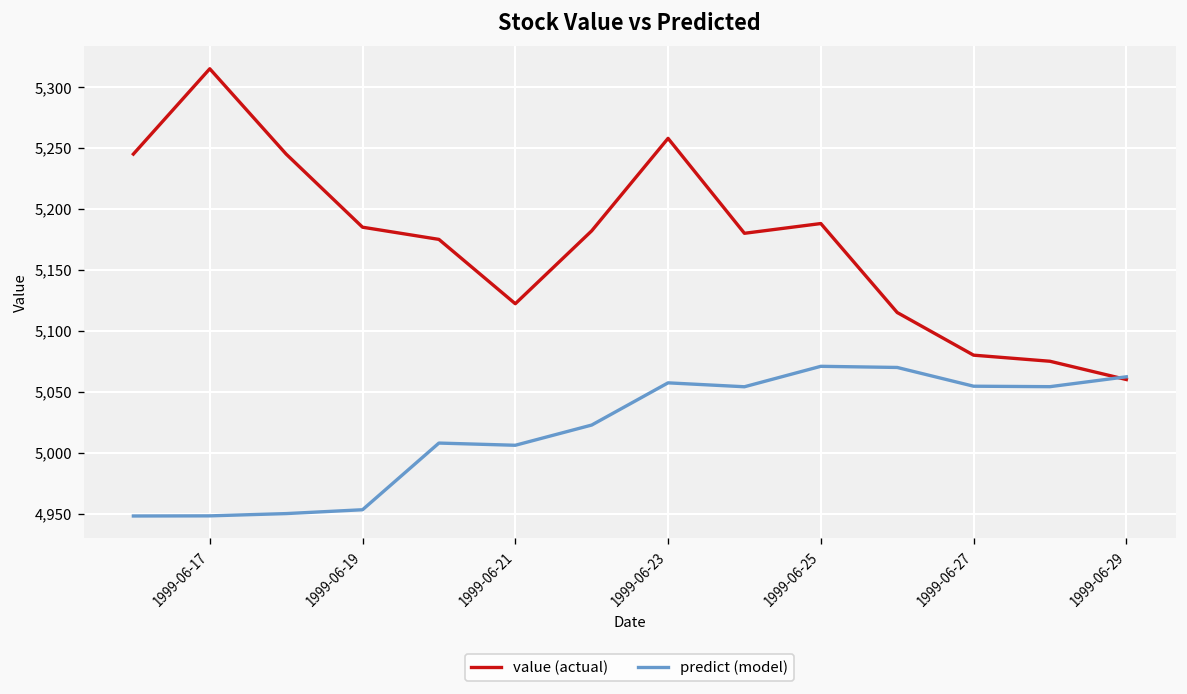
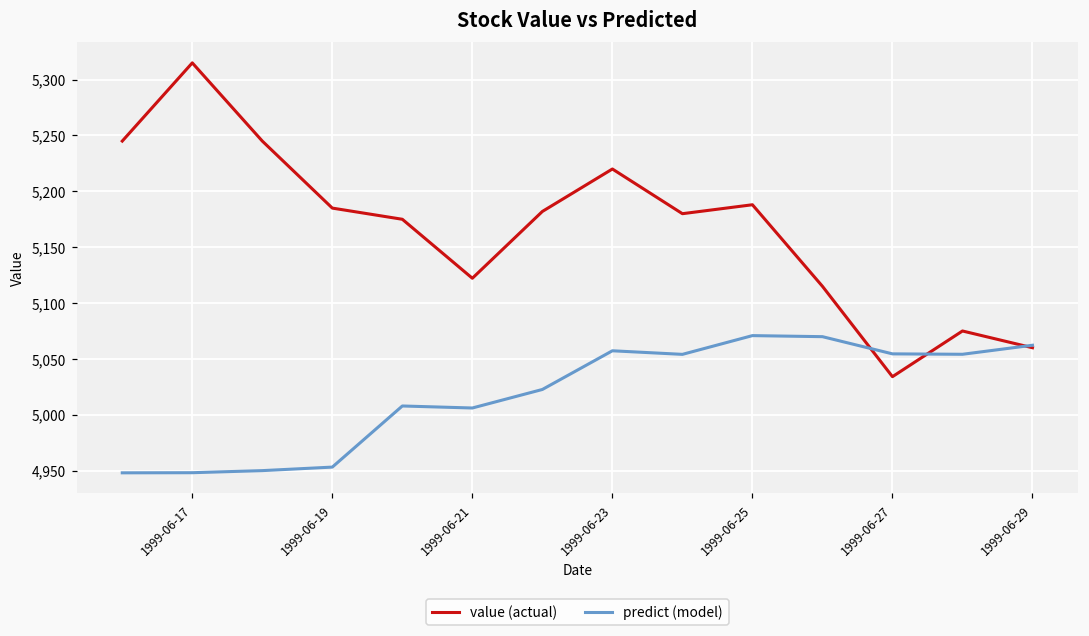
value (actual), 1999-06-23: 5,258 -> 5,220
value (actual), 1999-06-27: 5,080 -> 5,034
